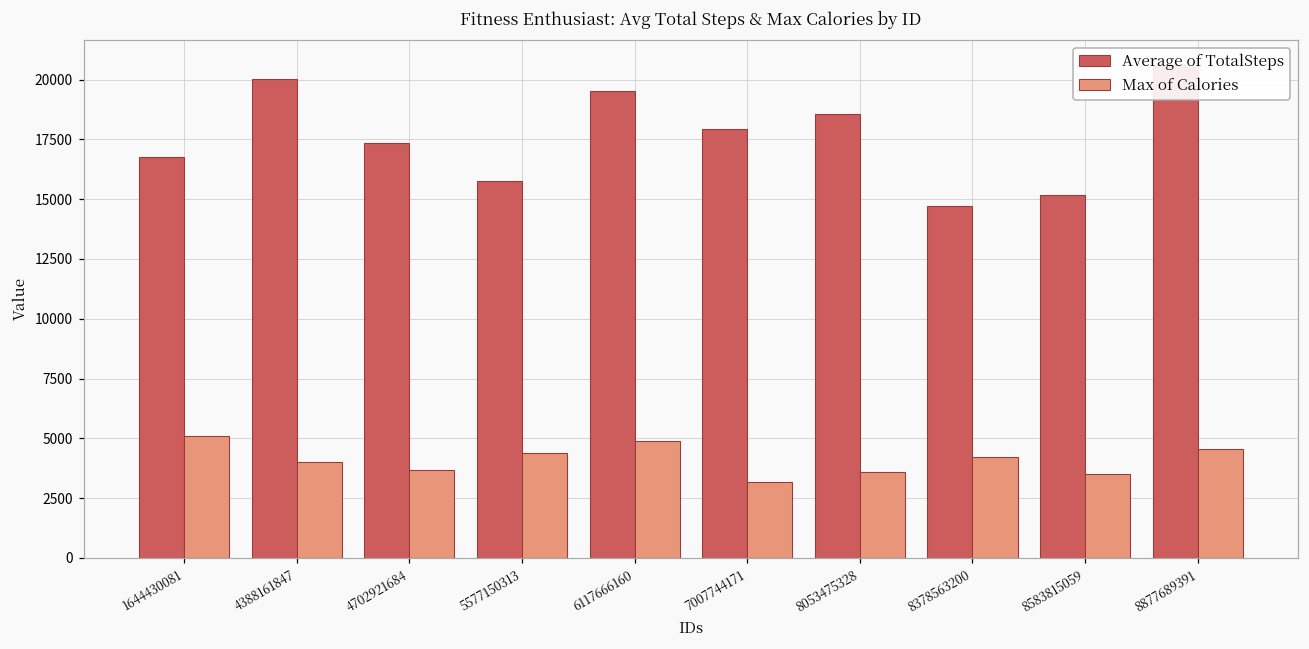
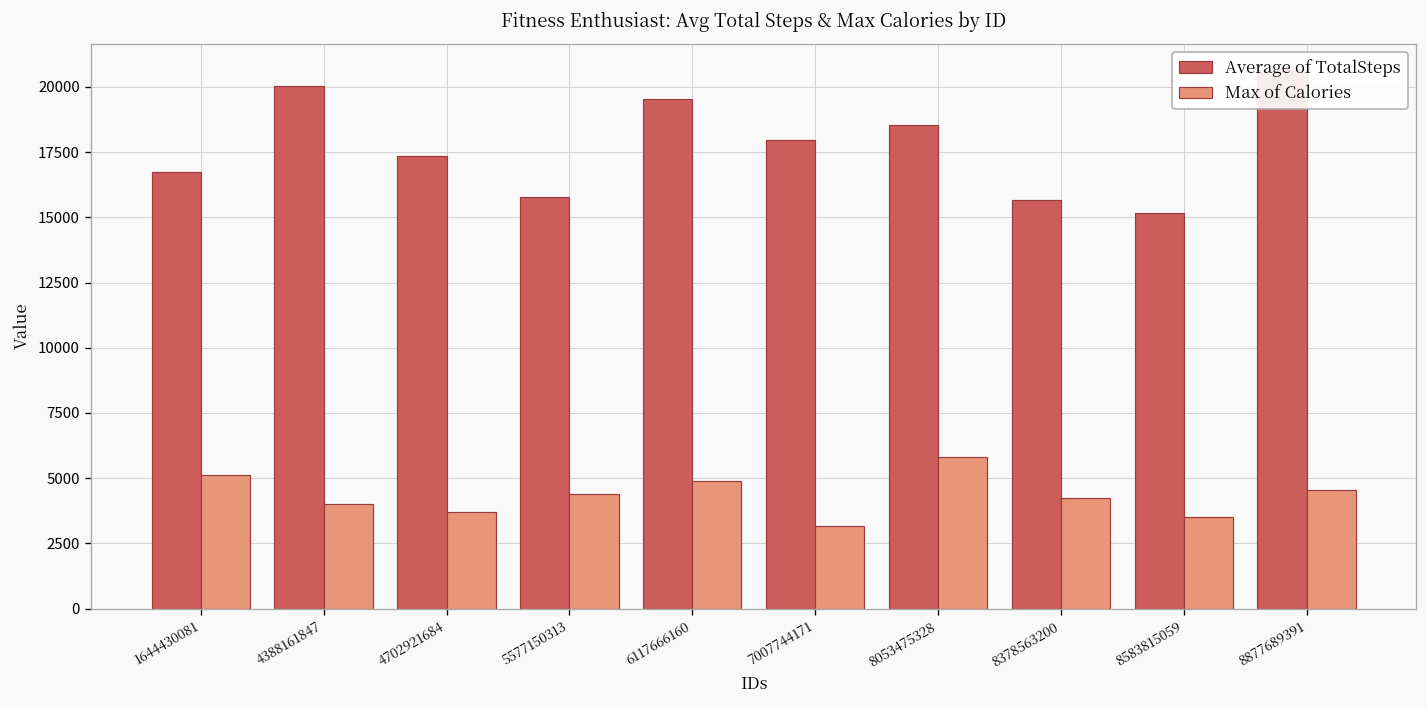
Max of Calories, 8053475328: 3600 -> 5800
Average of TotalSteps, 8378563200: 14700 -> 15700
